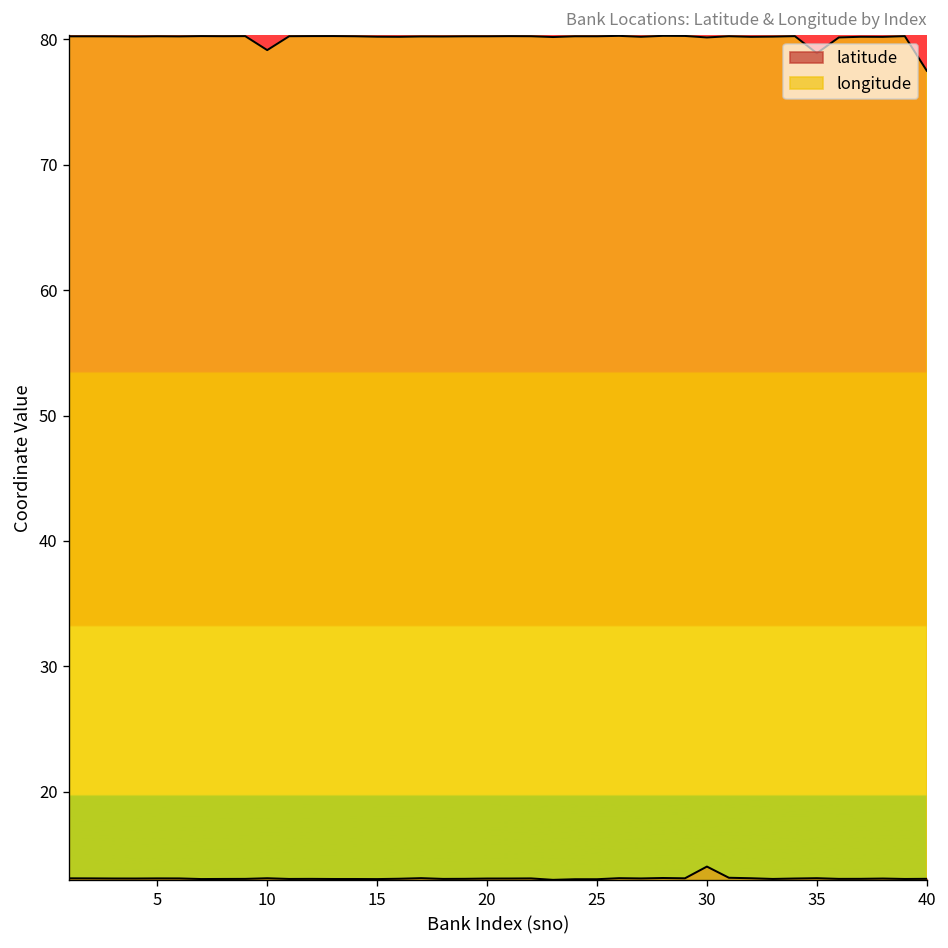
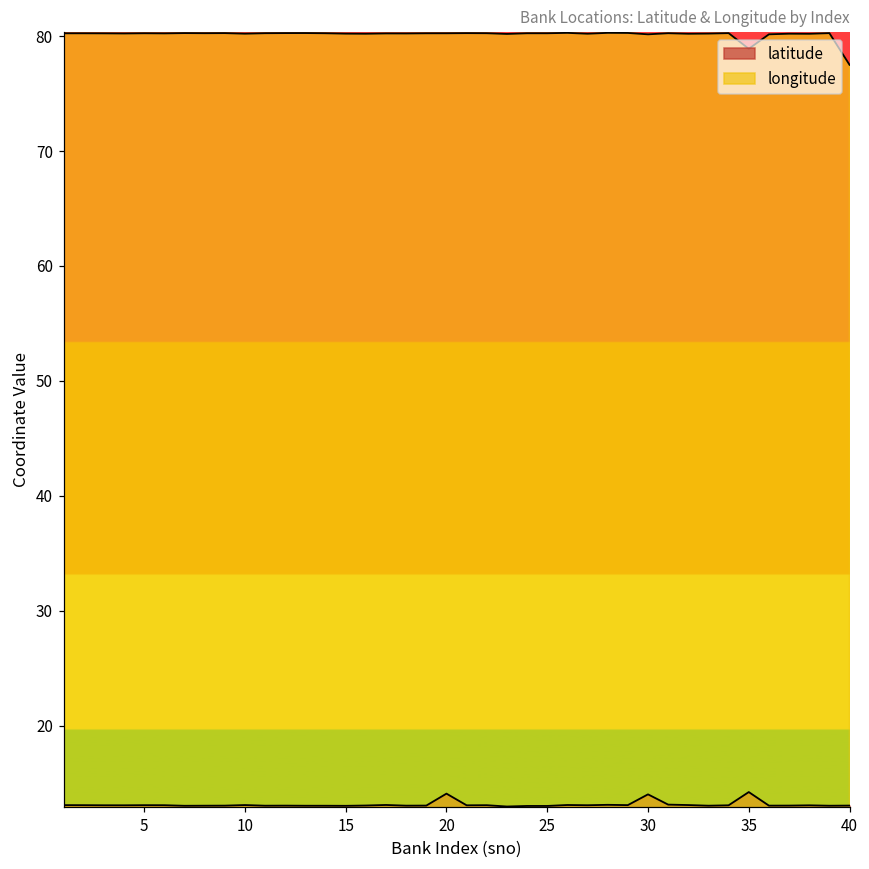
longitude, 10: 79.2 -> 80.2
latitude, 20: 13.1 -> 14.1
latitude, 35: 13.1 -> 14.2
